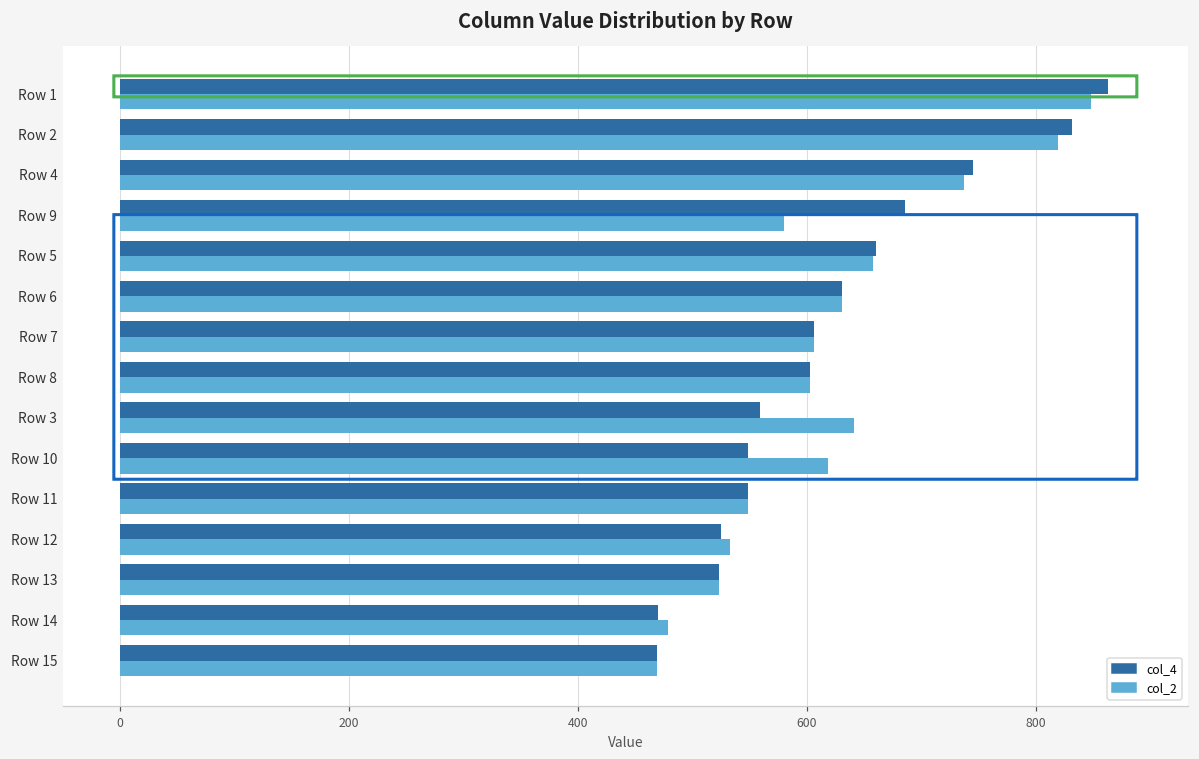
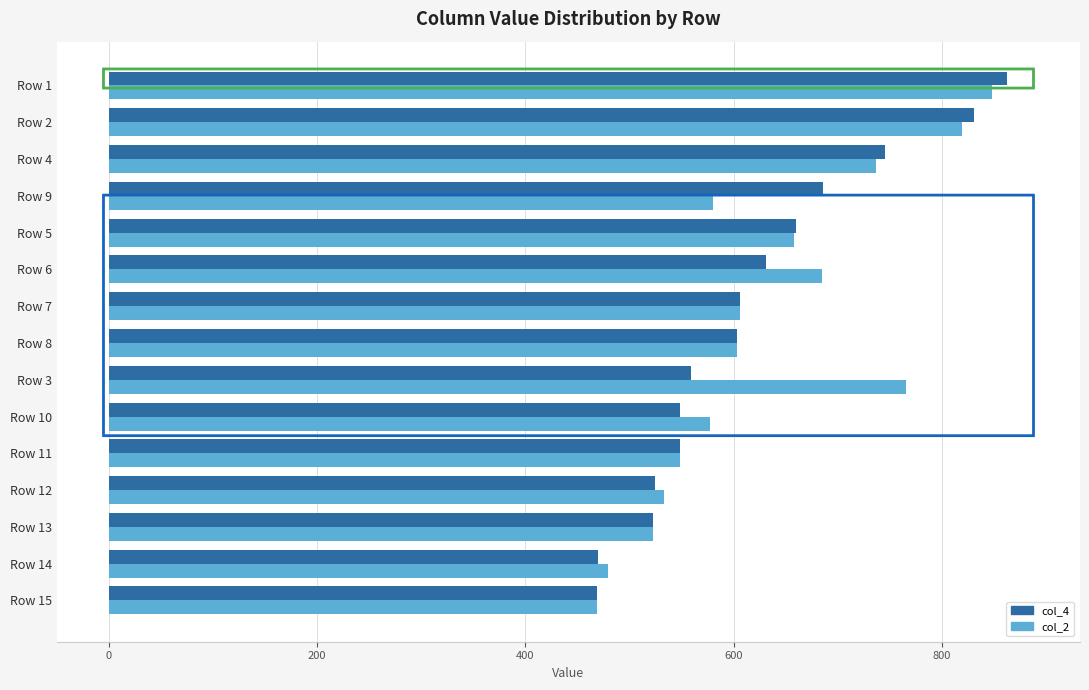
col_2, Row 6: 631 -> 685
col_2, Row 3: 641 -> 766
col_2, Row 10: 618 -> 577
